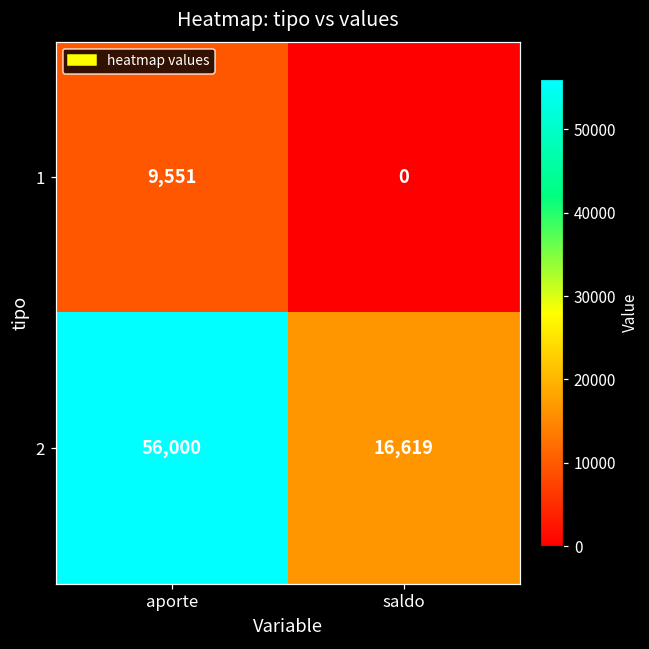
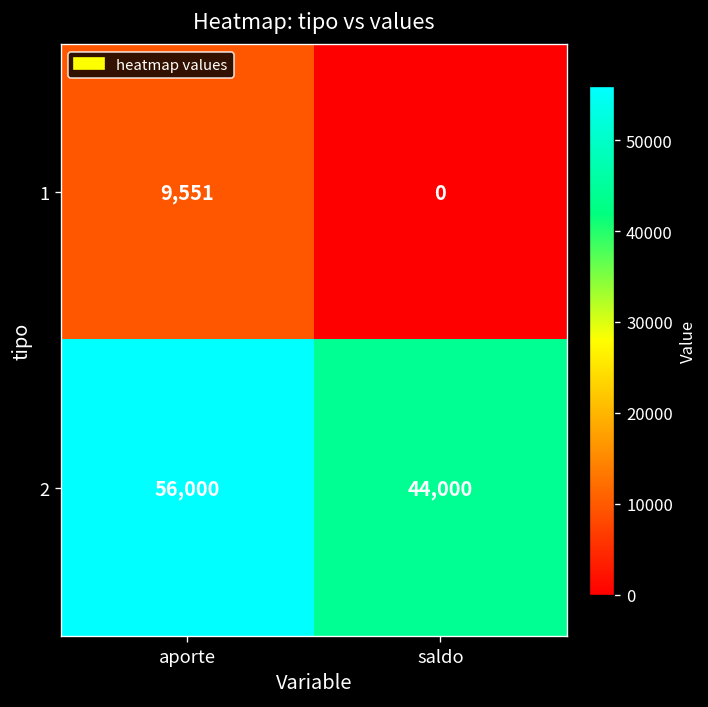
2, saldo: 16,619 -> 44,000
